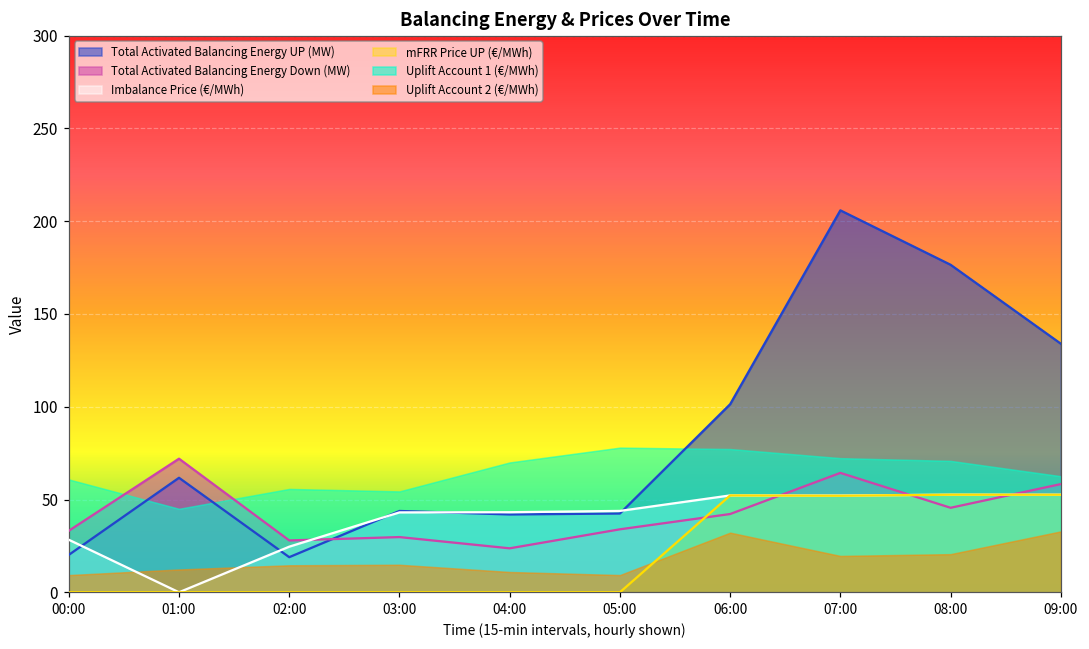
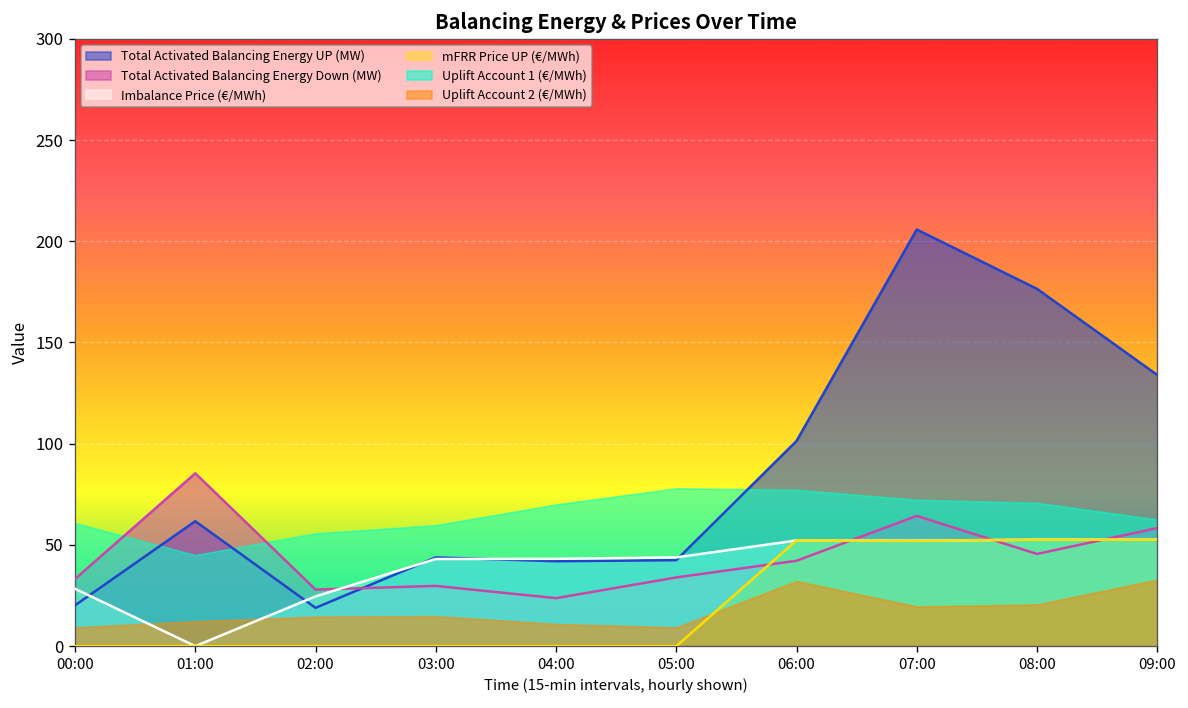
Total Activated Balancing Energy Down (MW), 01:00: 72 -> 85
Uplift Account 1 (€/MWh), 03:00: 54 -> 60
